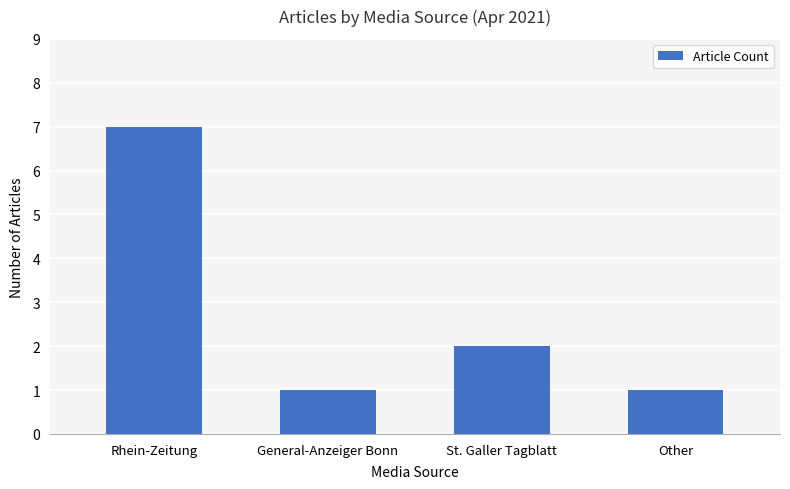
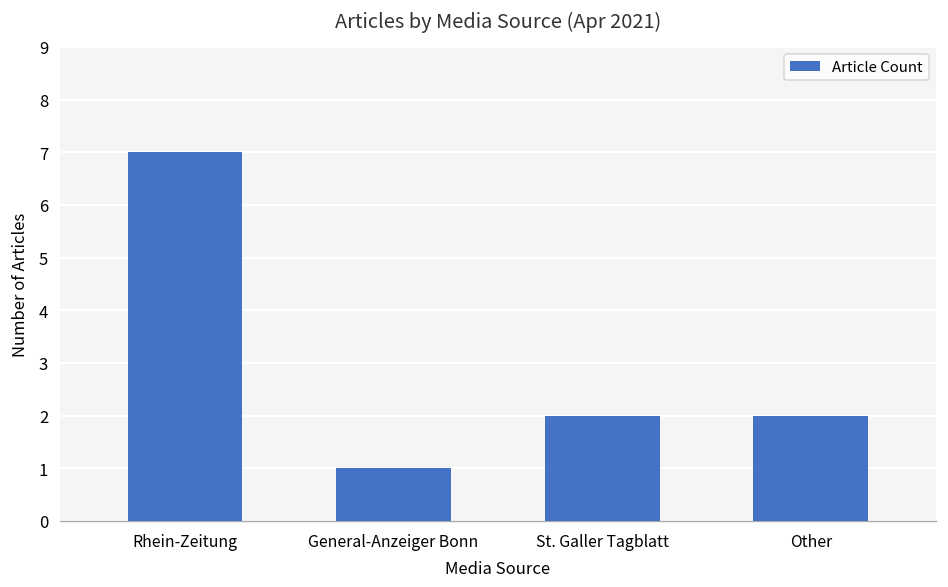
Other: 1 -> 2
